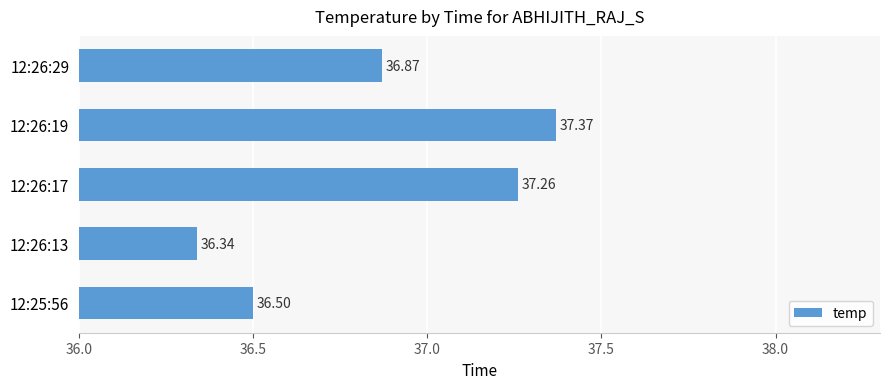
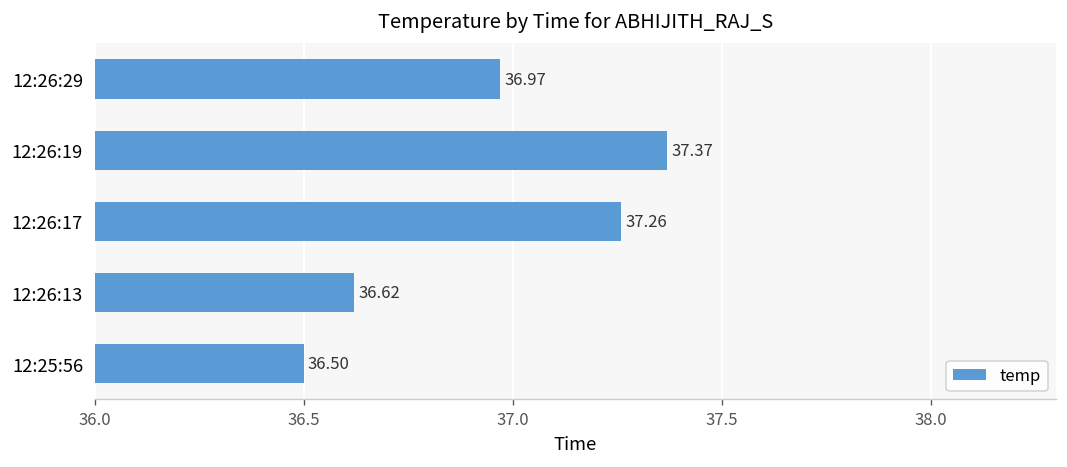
12:26:29: 36.87 -> 36.97
12:26:13: 36.34 -> 36.62
